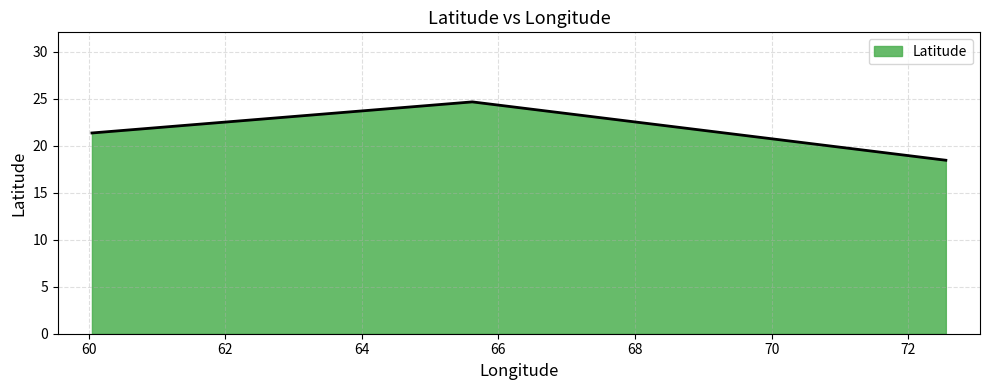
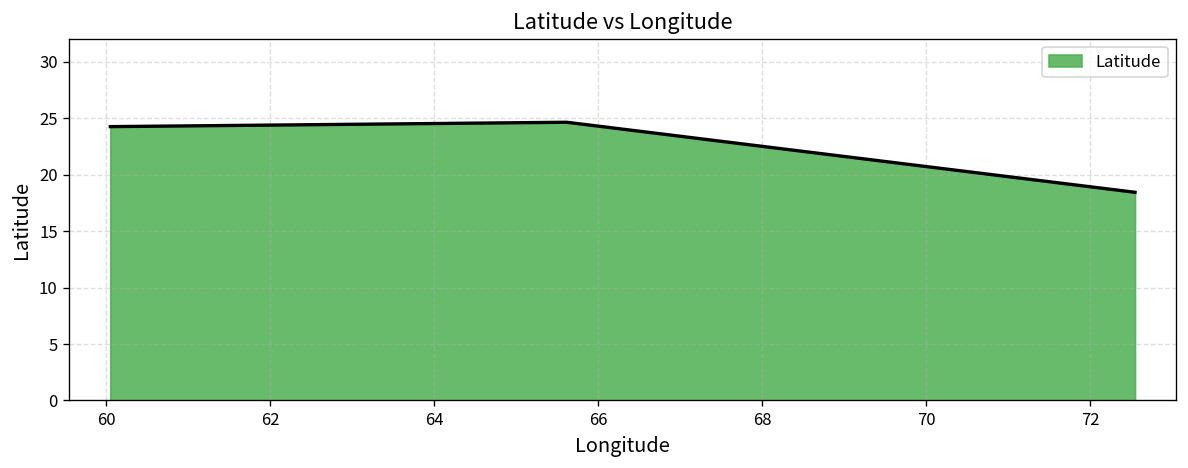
60: 21 -> 24
